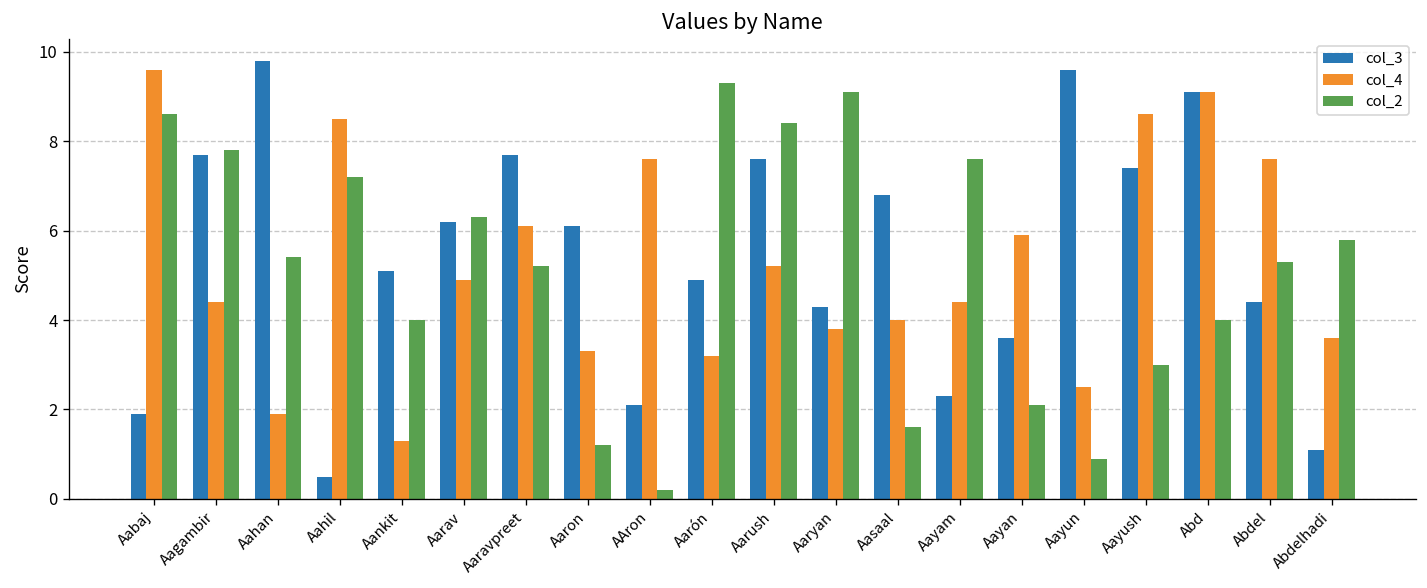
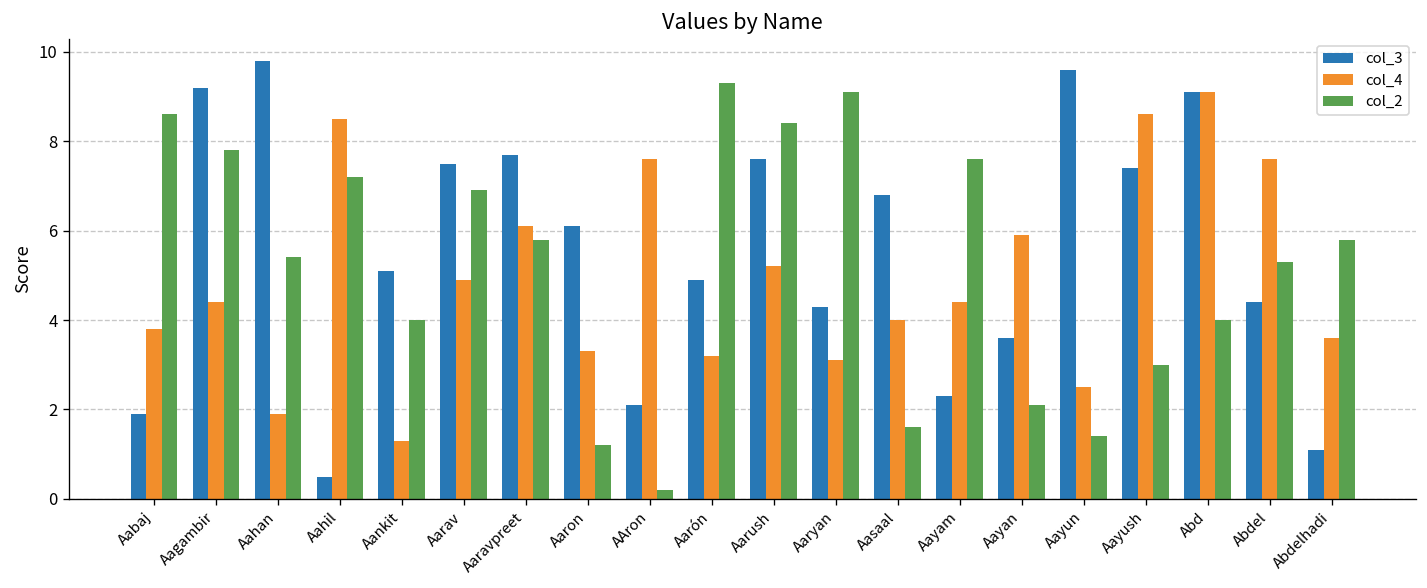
col_4, Aabaj: 9.6 -> 3.8
col_3, Aagambir: 7.7 -> 9.2
col_3, Aarav: 6.2 -> 7.5
col_2, Aarav: 6.3 -> 6.9
col_2, Aaravpreet: 5.2 -> 5.8
col_4, Aaryan: 3.8 -> 3.1
col_2, Aayun: 0.9 -> 1.4
